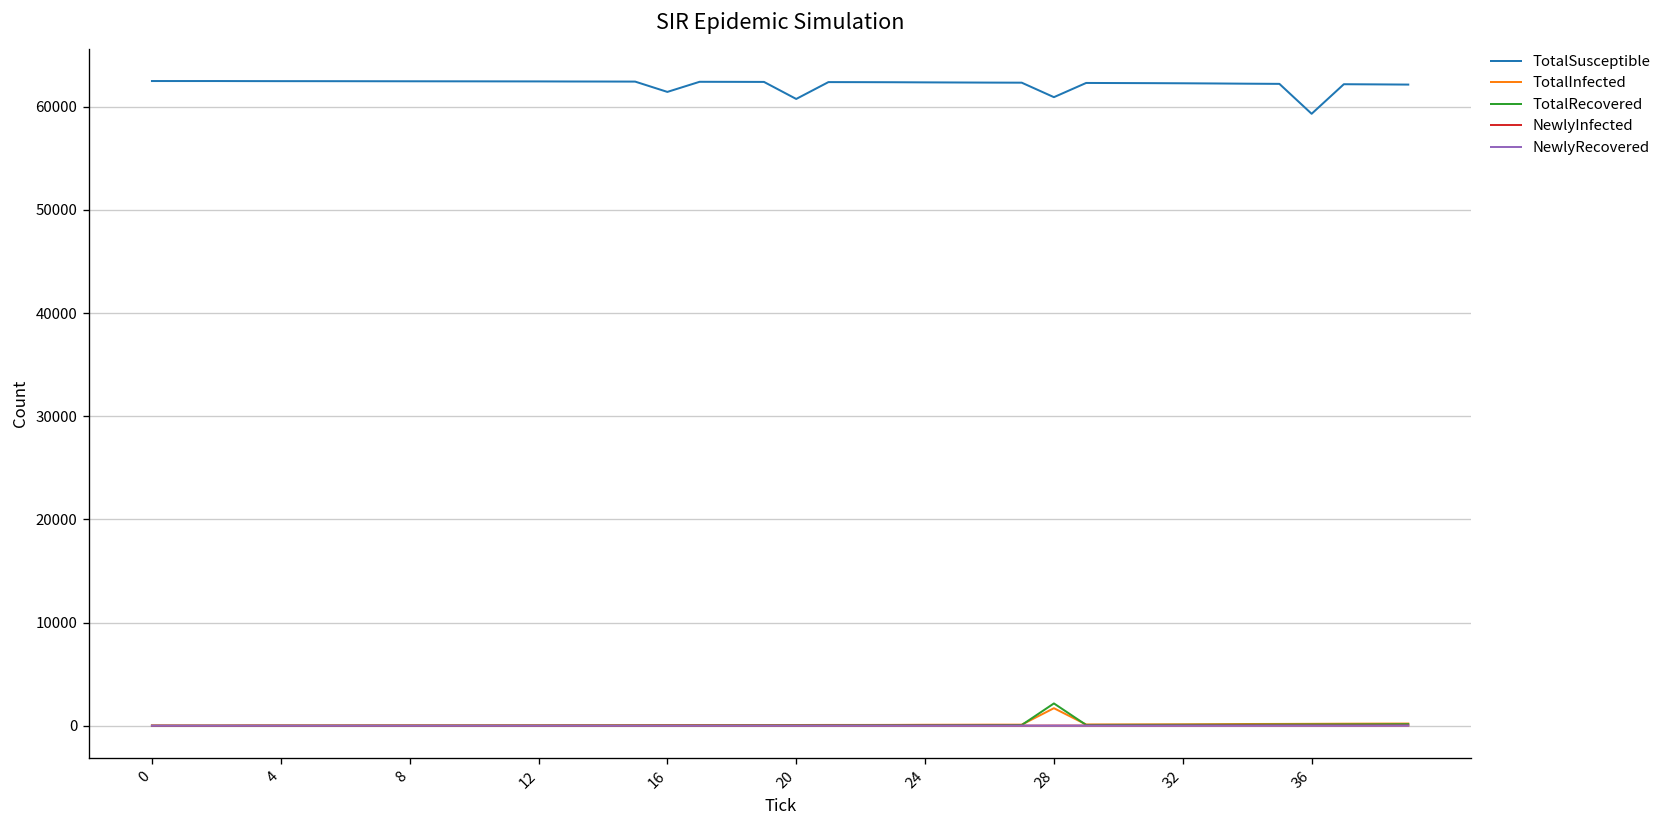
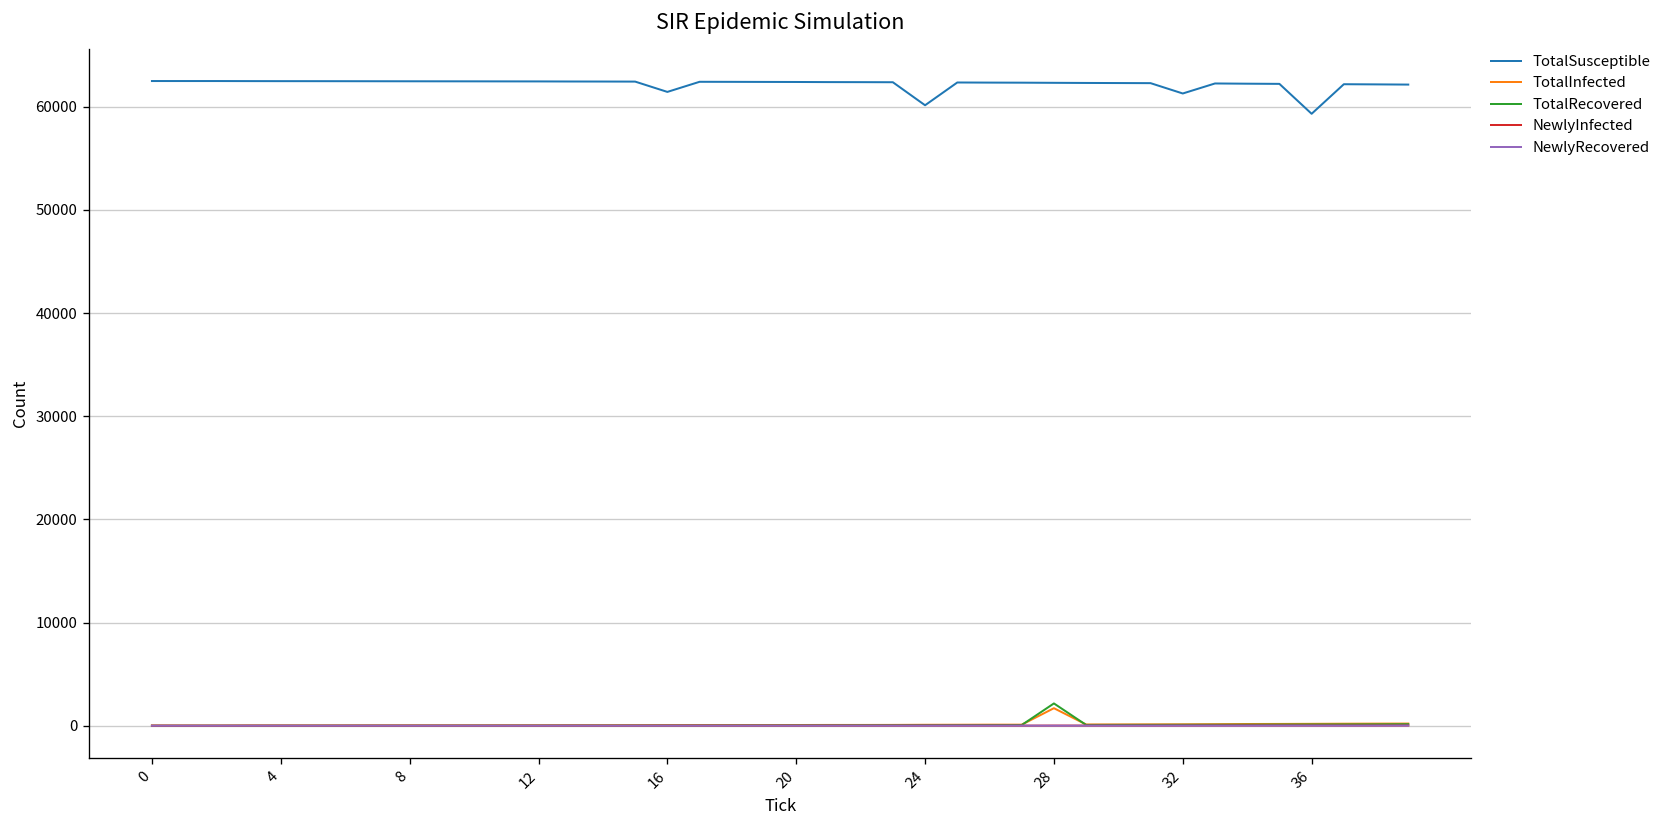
TotalSusceptible, 20: 61000 -> 62000
TotalSusceptible, 24: 62000 -> 60000
TotalSusceptible, 28: 61000 -> 62000
TotalSusceptible, 32: 62000 -> 61000
